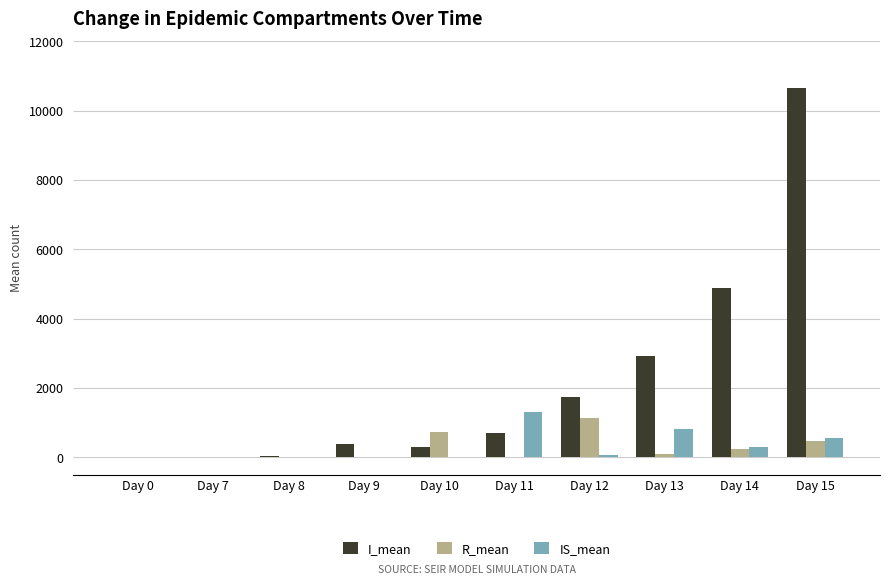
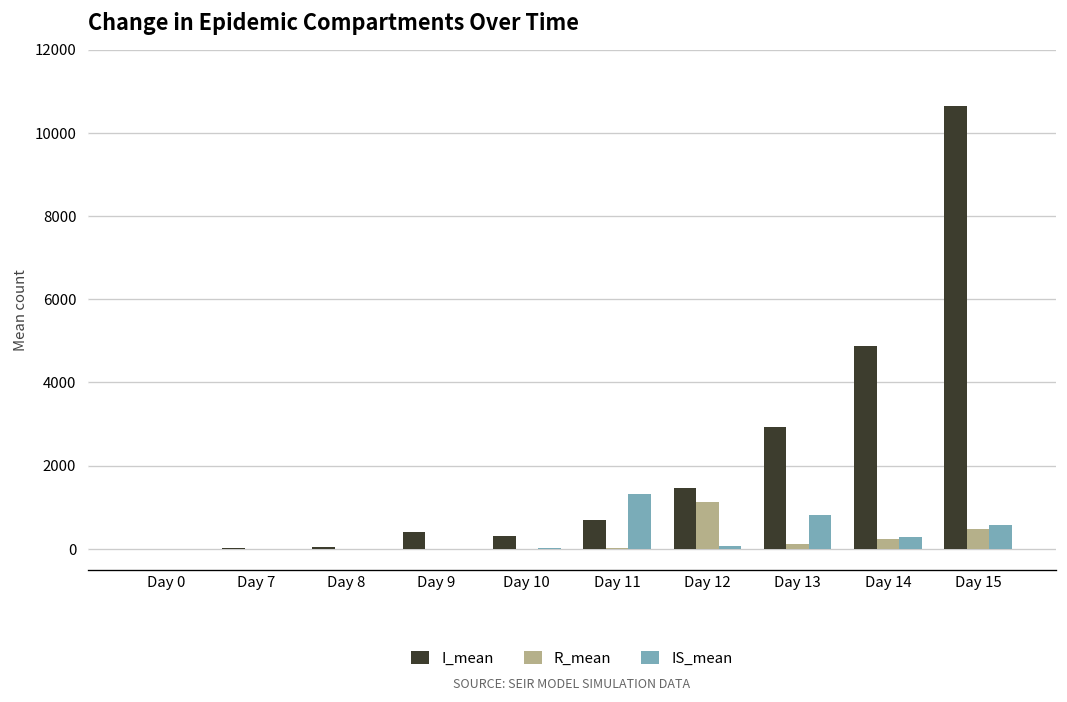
R_mean, Day 10: 700 -> 0
I_mean, Day 12: 1700 -> 1500
